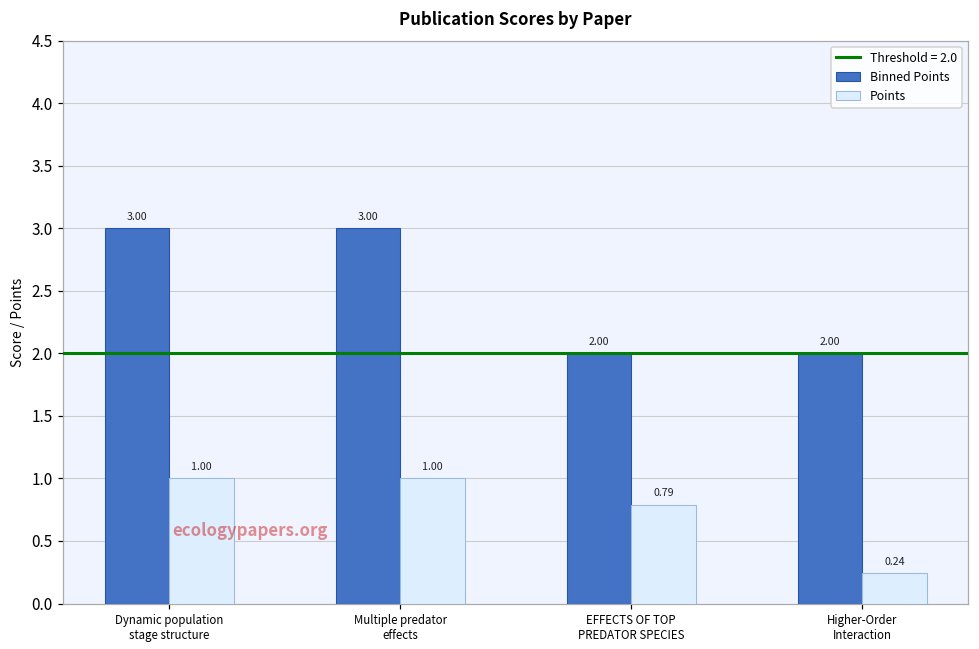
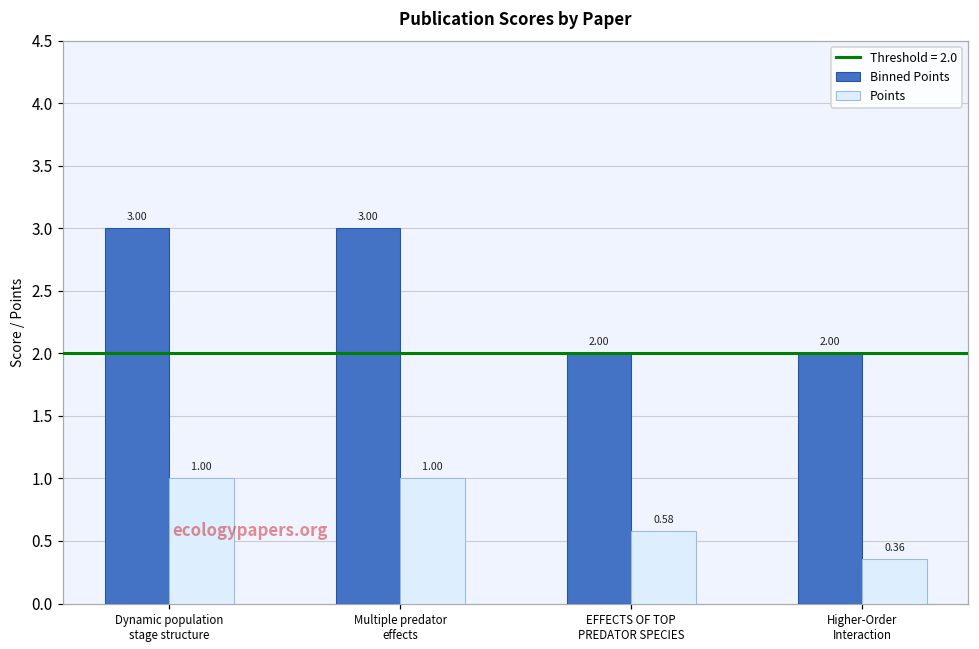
Points, EFFECTS OF TOP PREDATOR SPECIES: 0.79 -> 0.58
Points, Higher-Order Interaction: 0.24 -> 0.36
